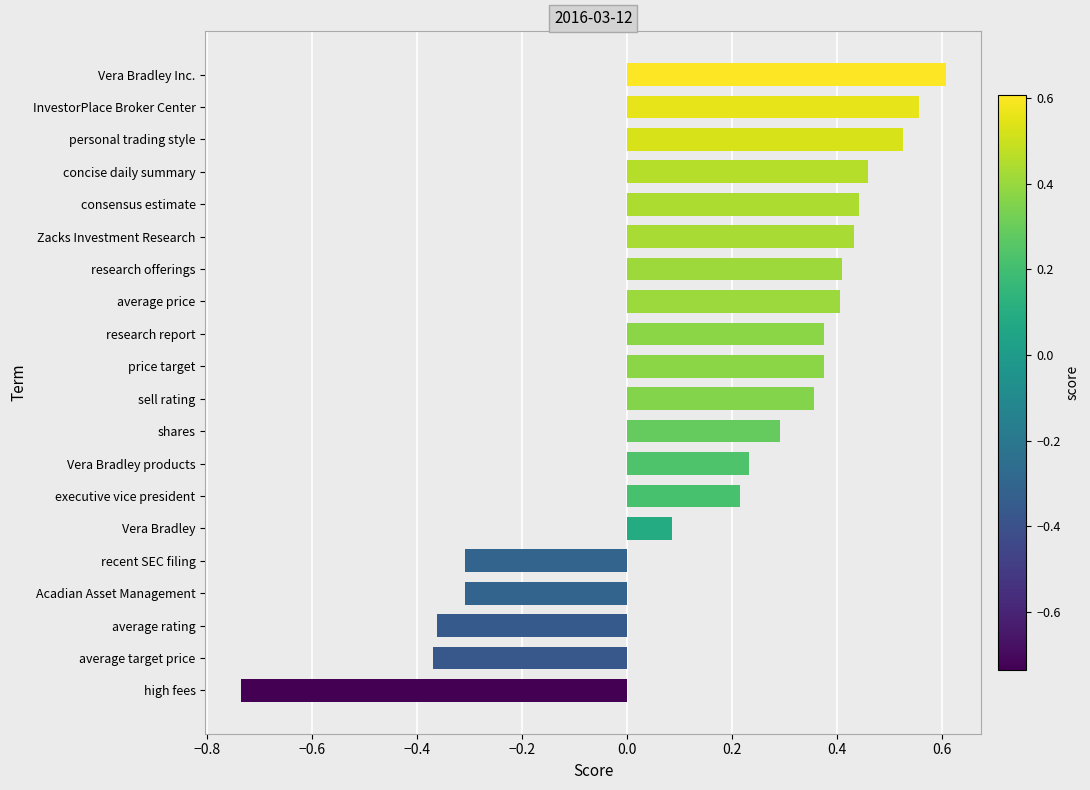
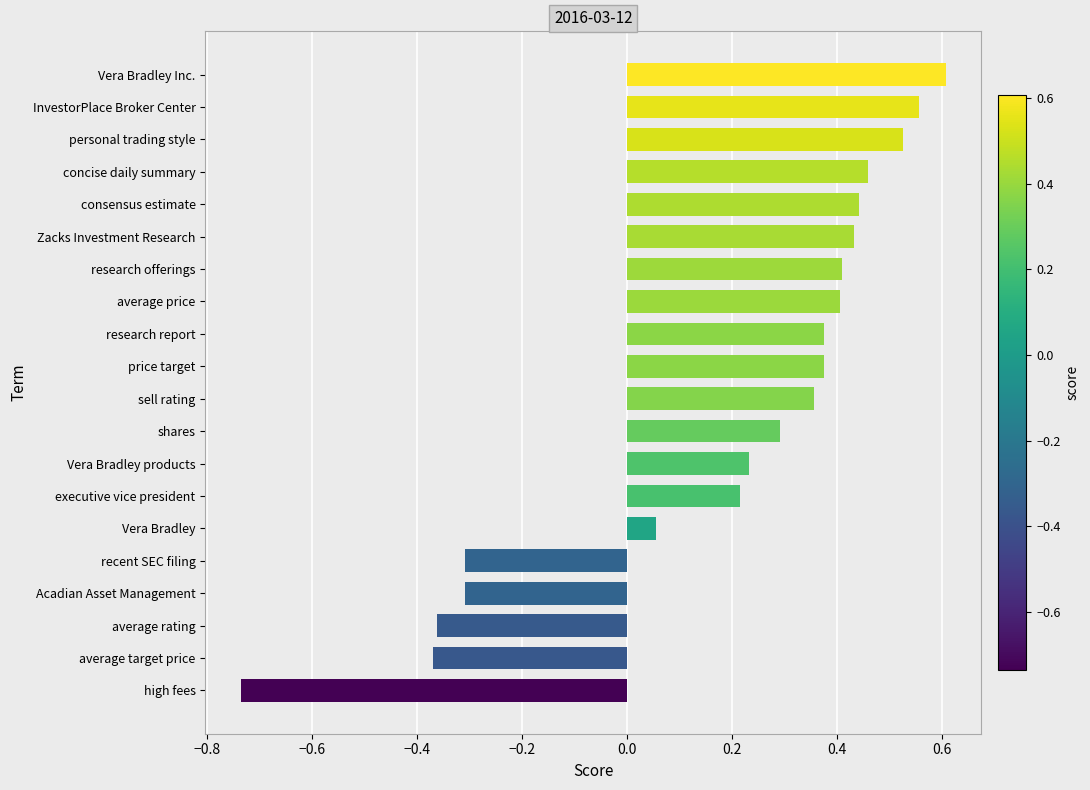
Vera Bradley: 0.09 -> 0.06
